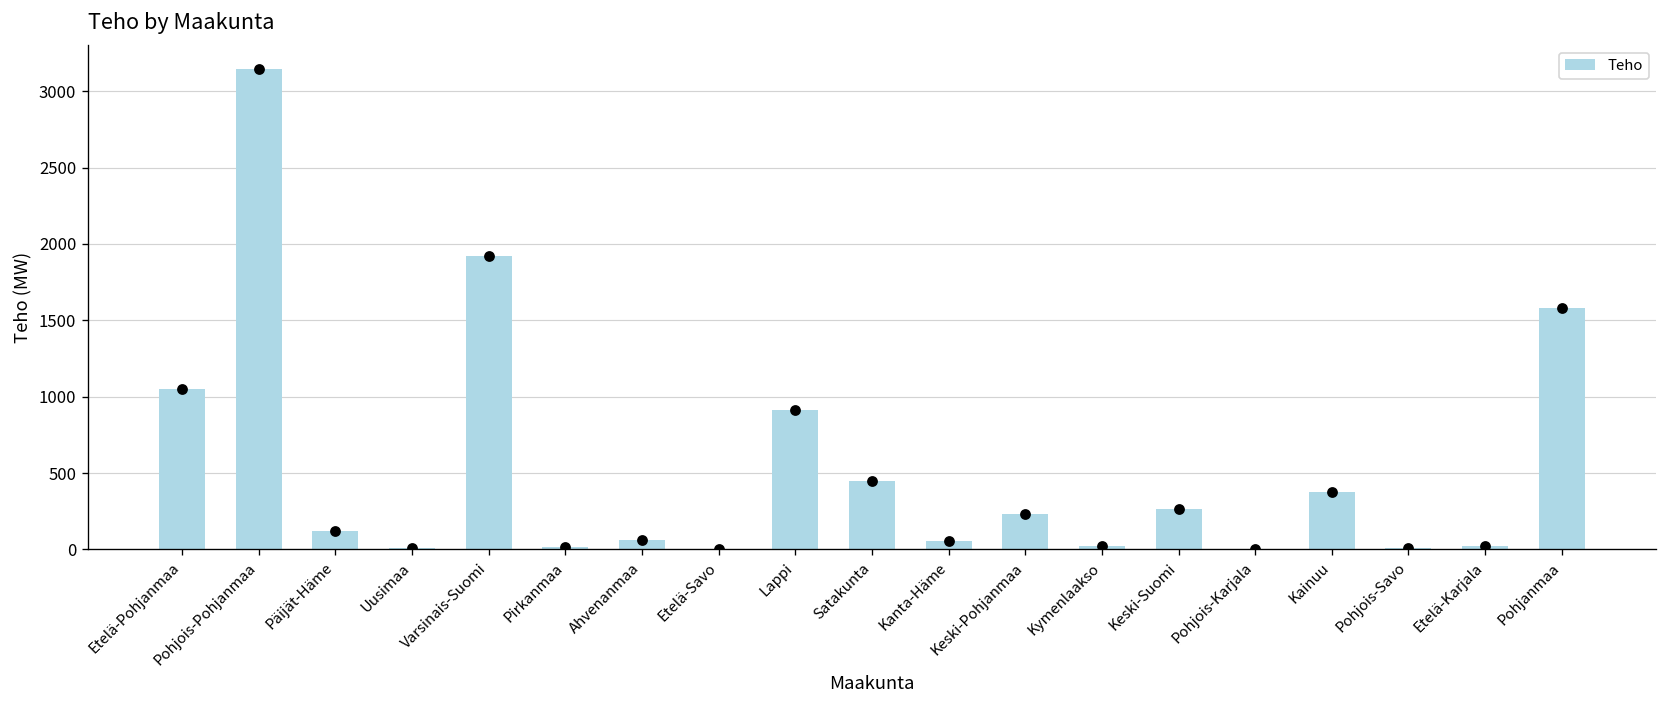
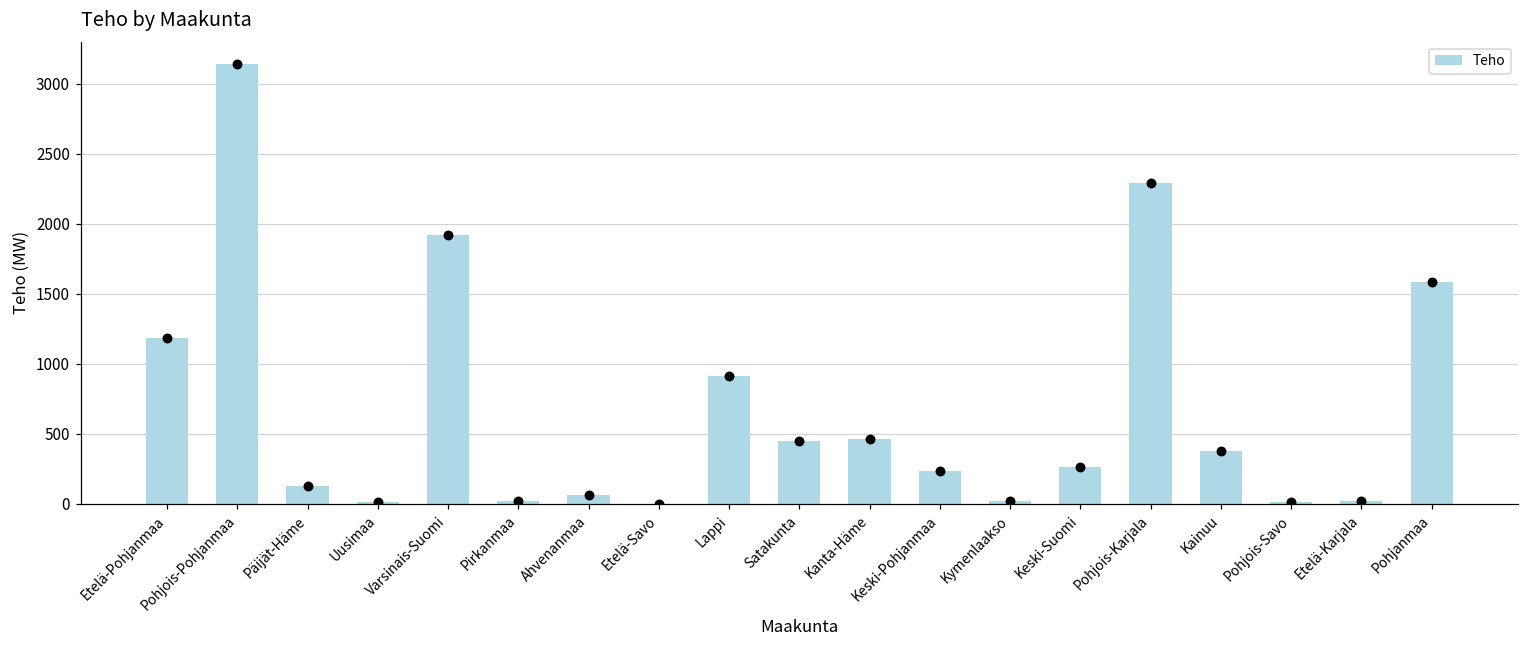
Teho, Etelä-Pohjanmaa: 1050 -> 1180
Teho, Kanta-Häme: 60 -> 460
Teho, Pohjois-Karjala: 0 -> 2290
